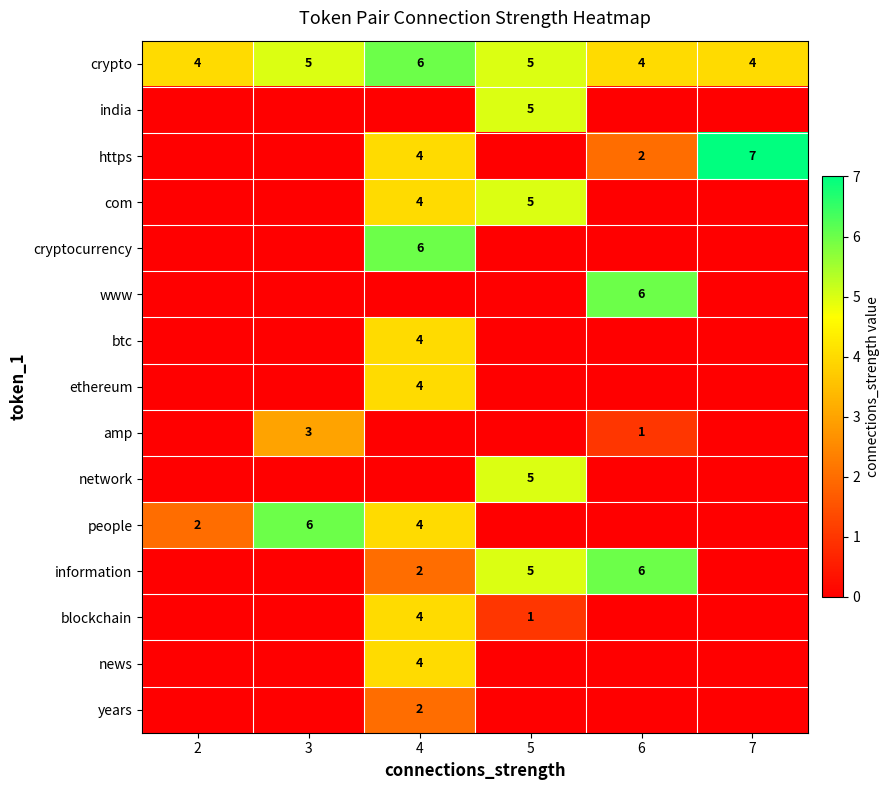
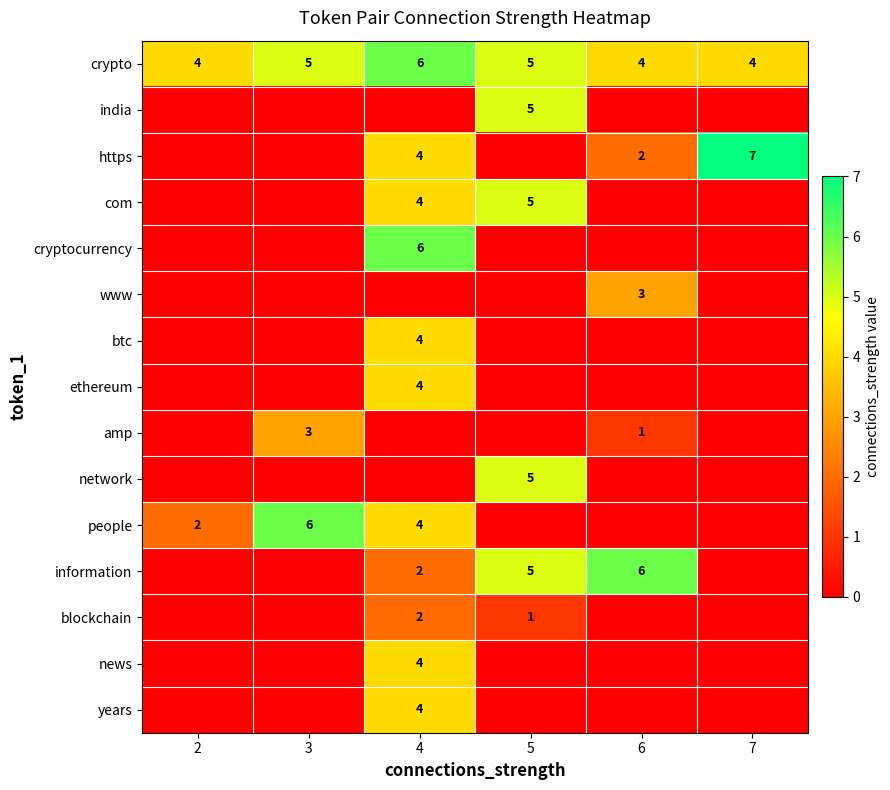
www, 6: 6 -> 3
blockchain, 4: 4 -> 2
years, 4: 2 -> 4
